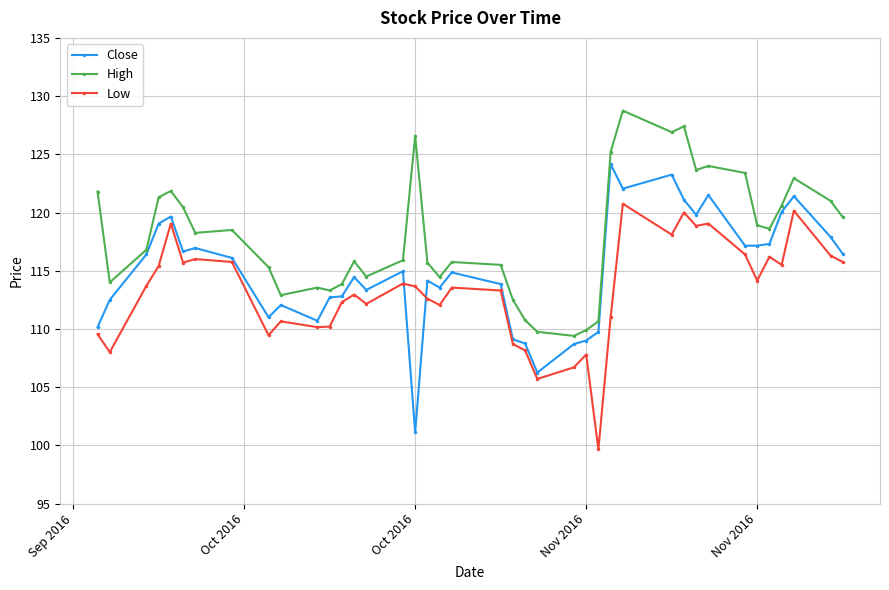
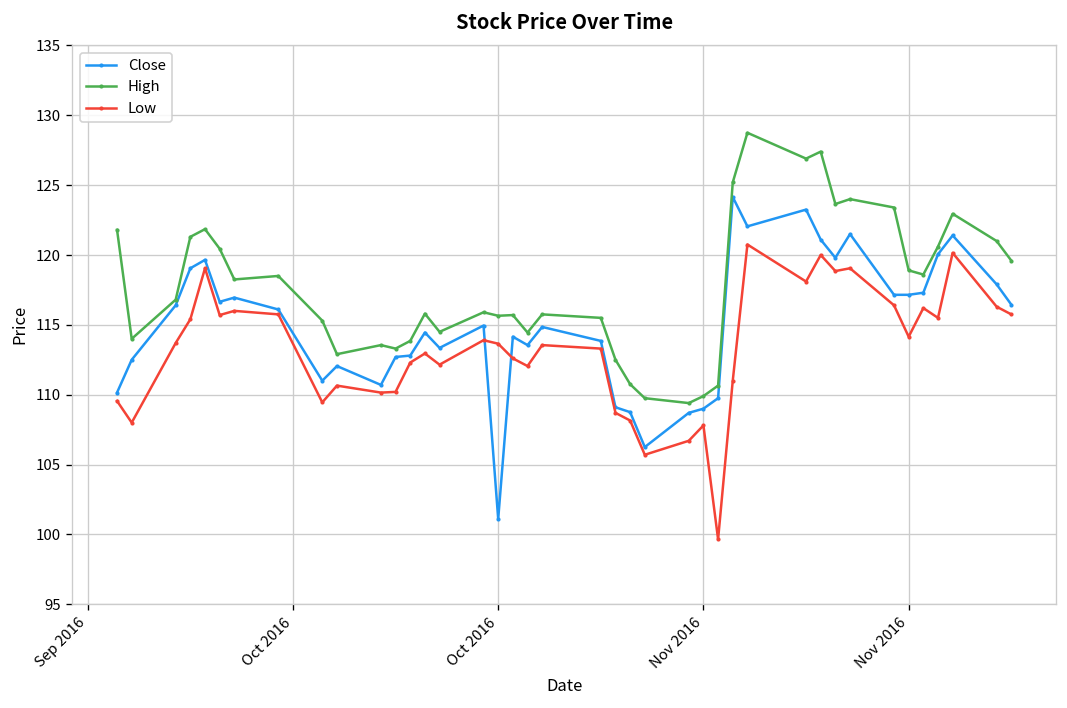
High, Oct 2016: 126.6 -> 115.7
